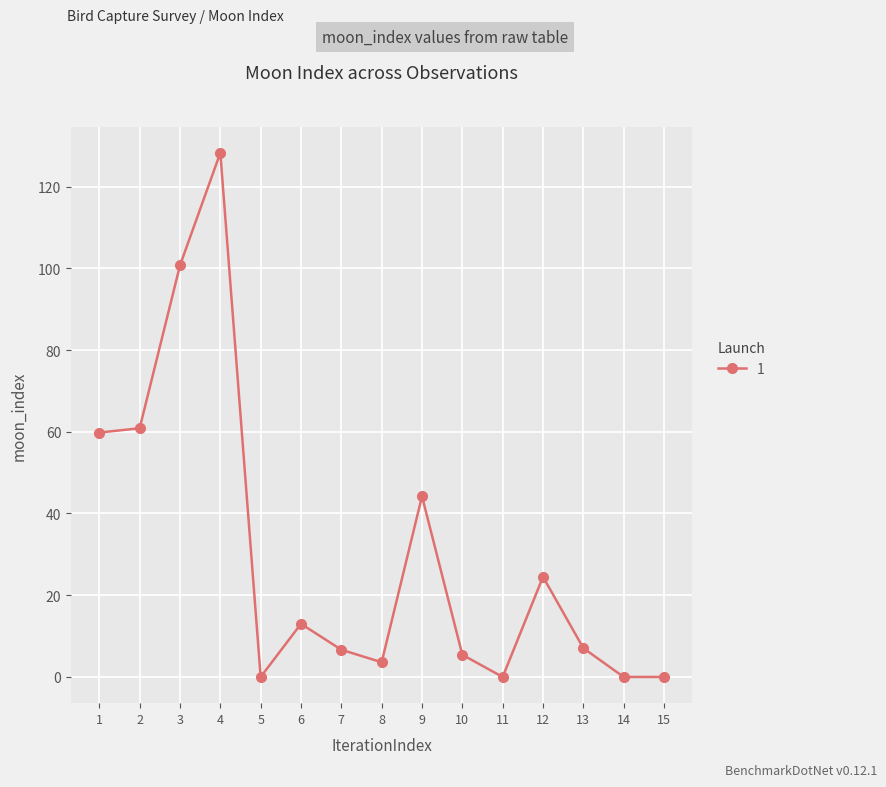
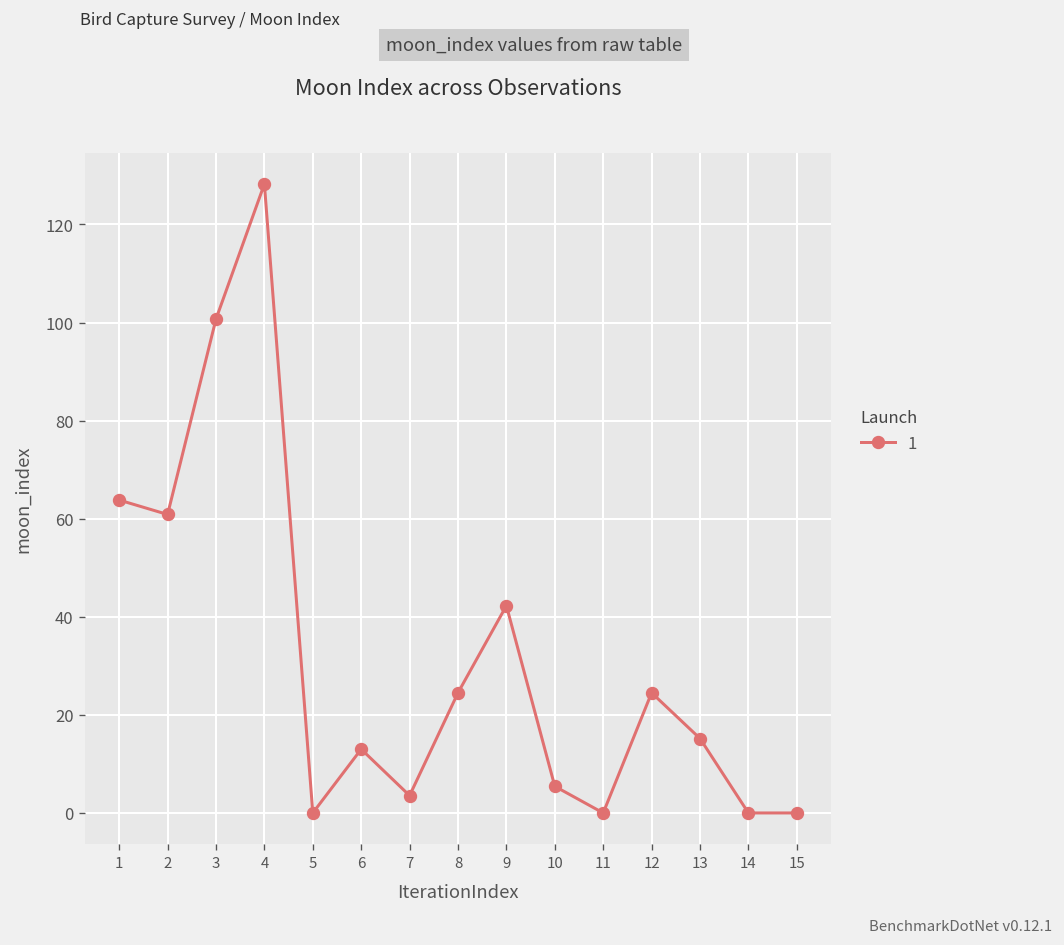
1: 60 -> 64
7: 7 -> 4
8: 4 -> 25
9: 44 -> 42
13: 7 -> 15
